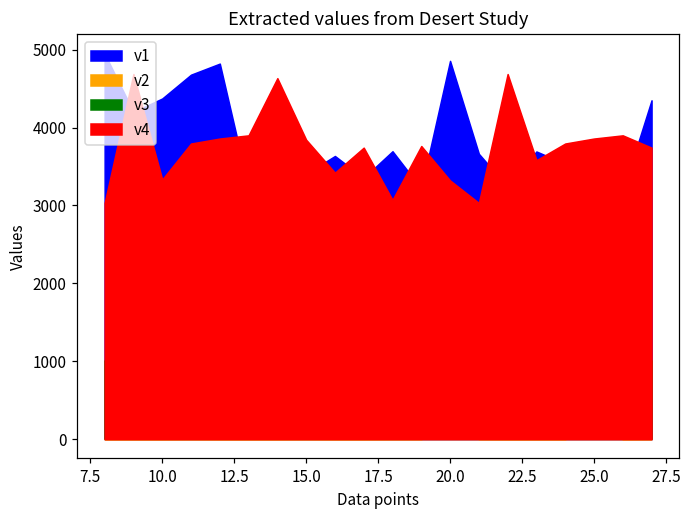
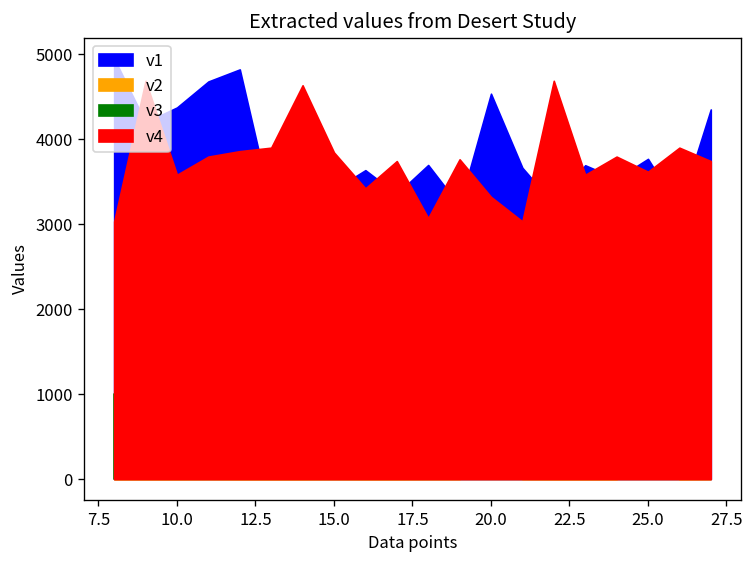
v4, 10.0: 3300 -> 3600
v1, 20.0: 4900 -> 4500
v4, 25.0: 3900 -> 3600
